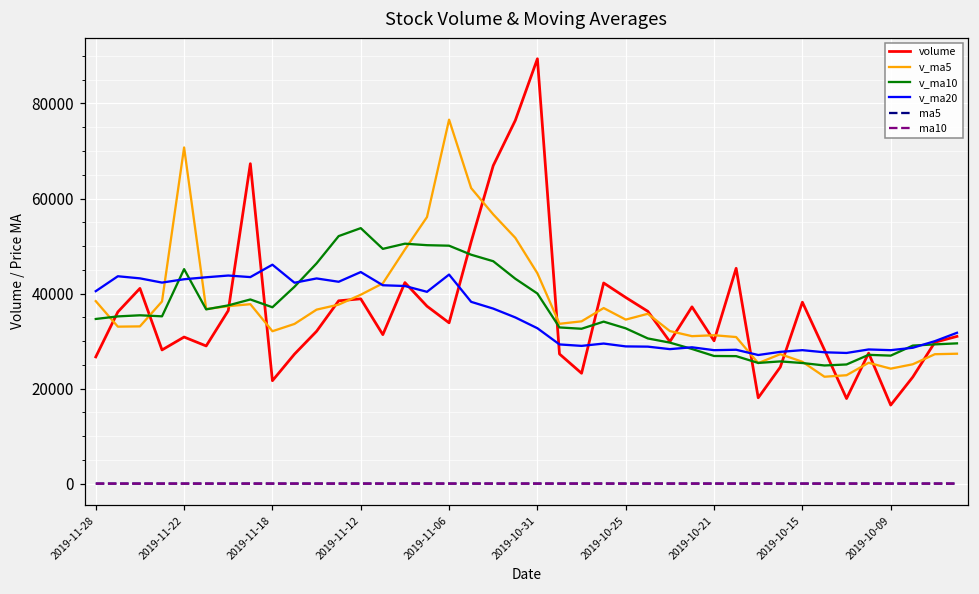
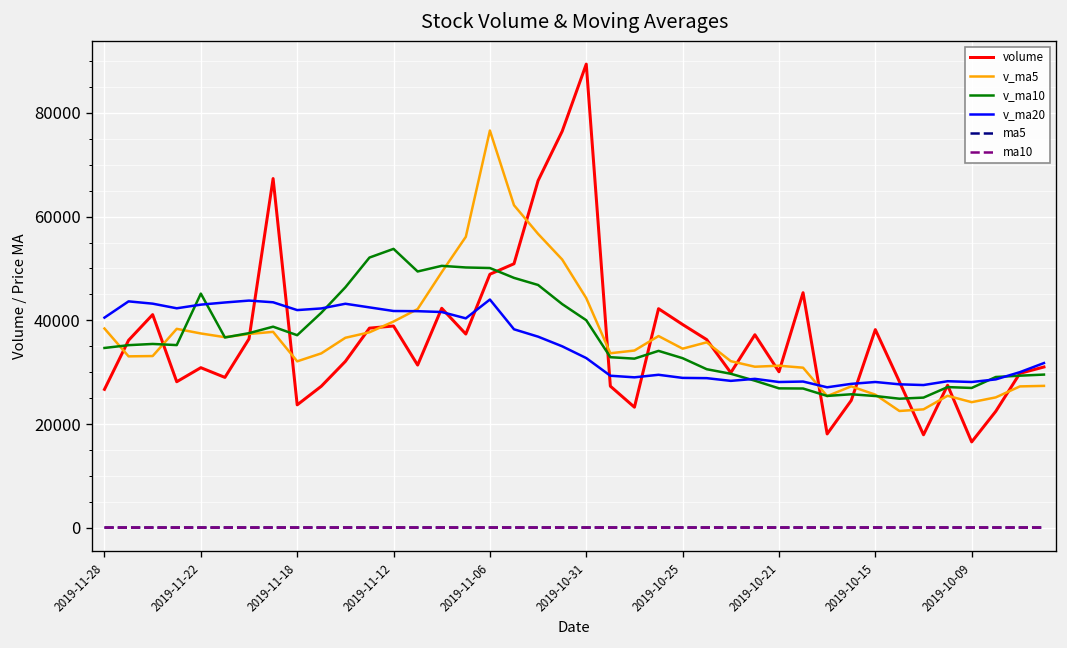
v_ma5, 2019-11-22: 71000 -> 37000
volume, 2019-11-18: 22000 -> 24000
v_ma20, 2019-11-18: 46000 -> 42000
v_ma20, 2019-11-12: 45000 -> 42000
volume, 2019-11-06: 34000 -> 49000
